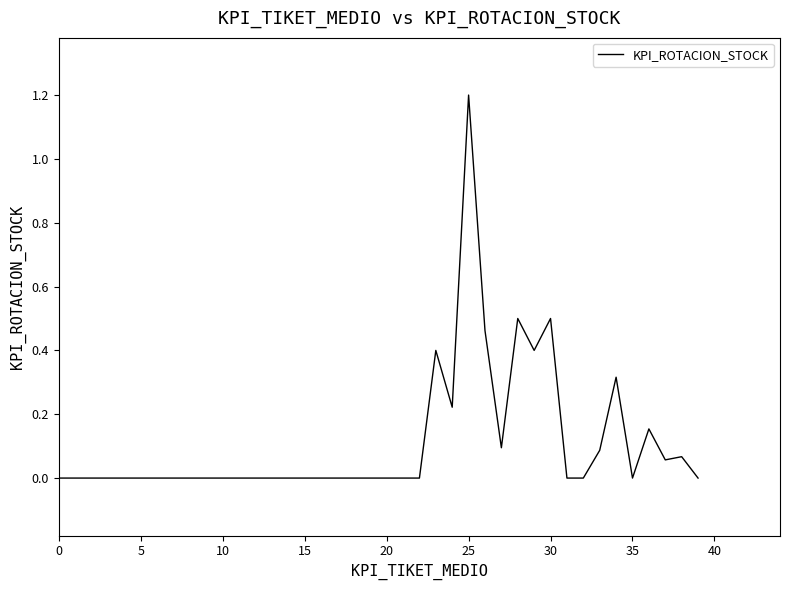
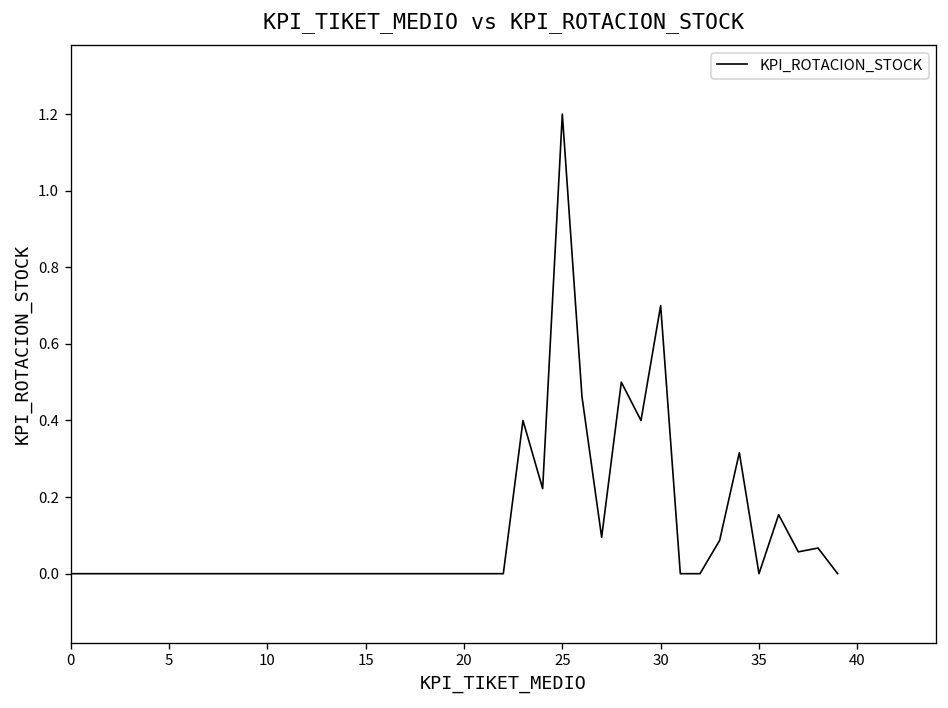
30: 0.5 -> 0.7
